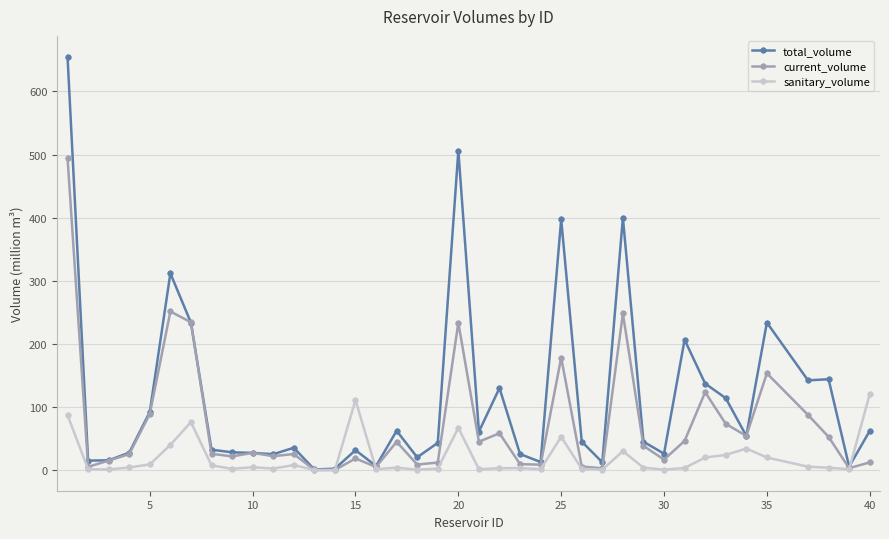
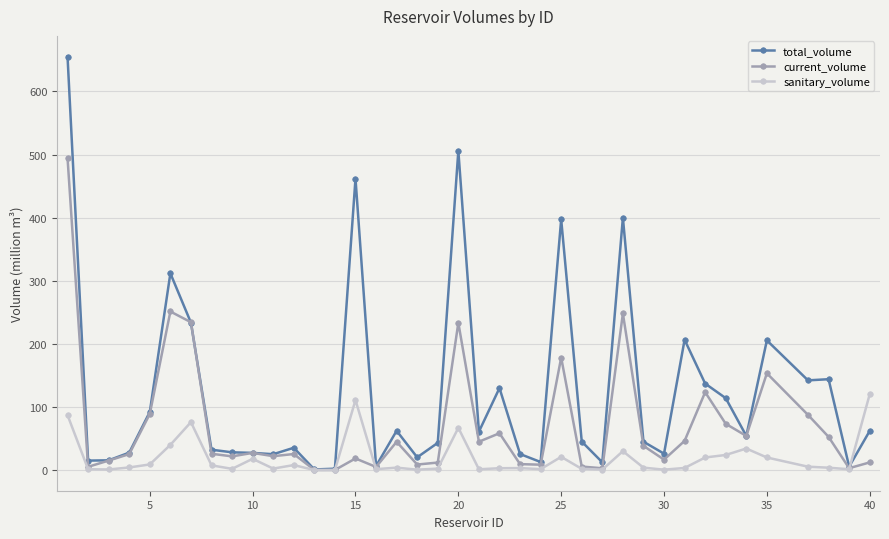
sanitary_volume, 10: 0 -> 20
total_volume, 15: 30 -> 460
sanitary_volume, 25: 50 -> 20
total_volume, 35: 230 -> 210
